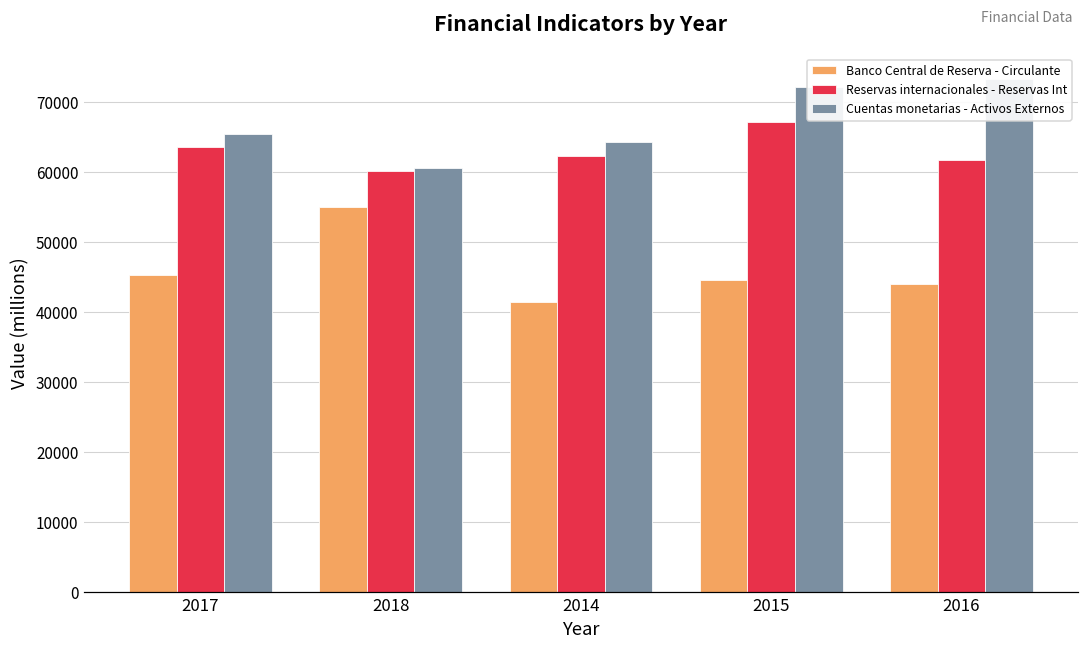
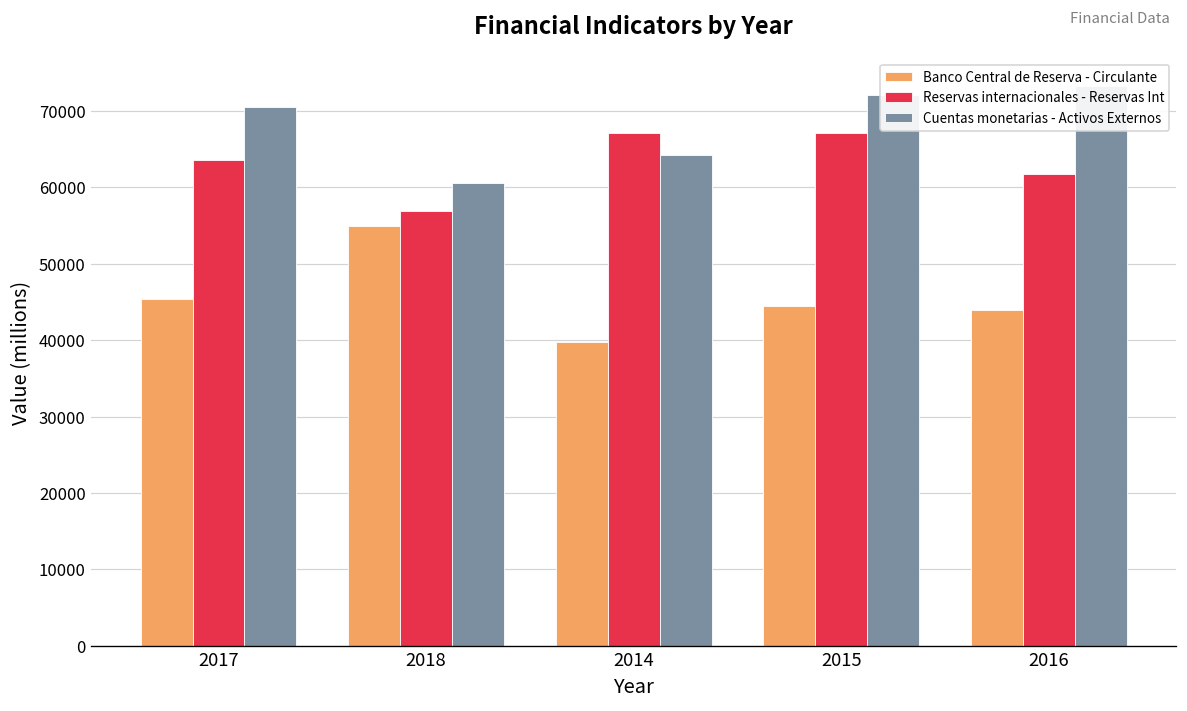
Cuentas monetarias - Activos Externos, 2017: 65000 -> 70000
Reservas internacionales - Reservas Int, 2018: 60000 -> 57000
Banco Central de Reserva - Circulante, 2014: 42000 -> 40000
Reservas internacionales - Reservas Int, 2014: 62000 -> 67000
